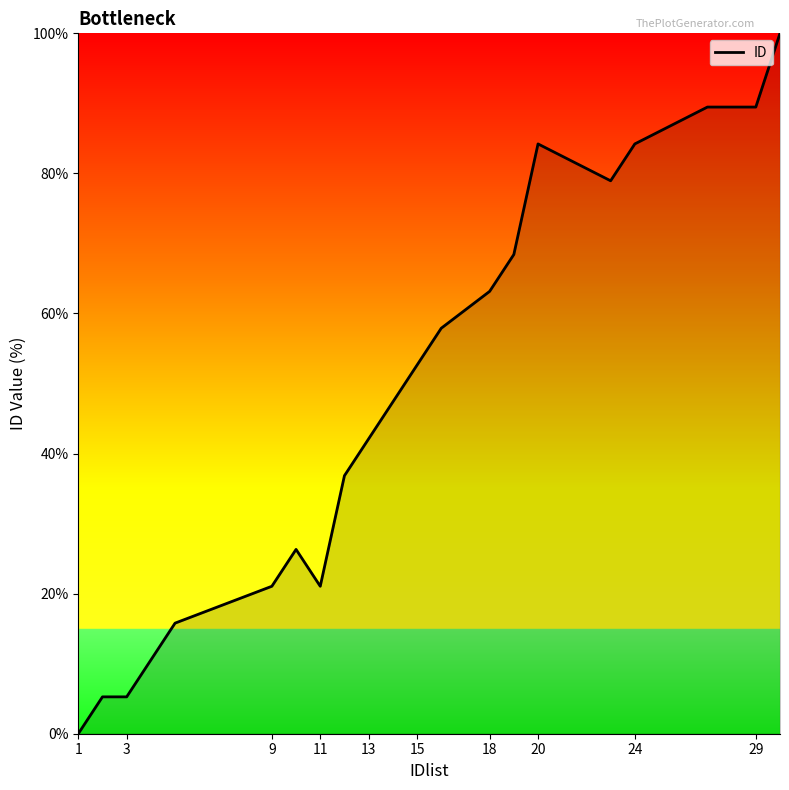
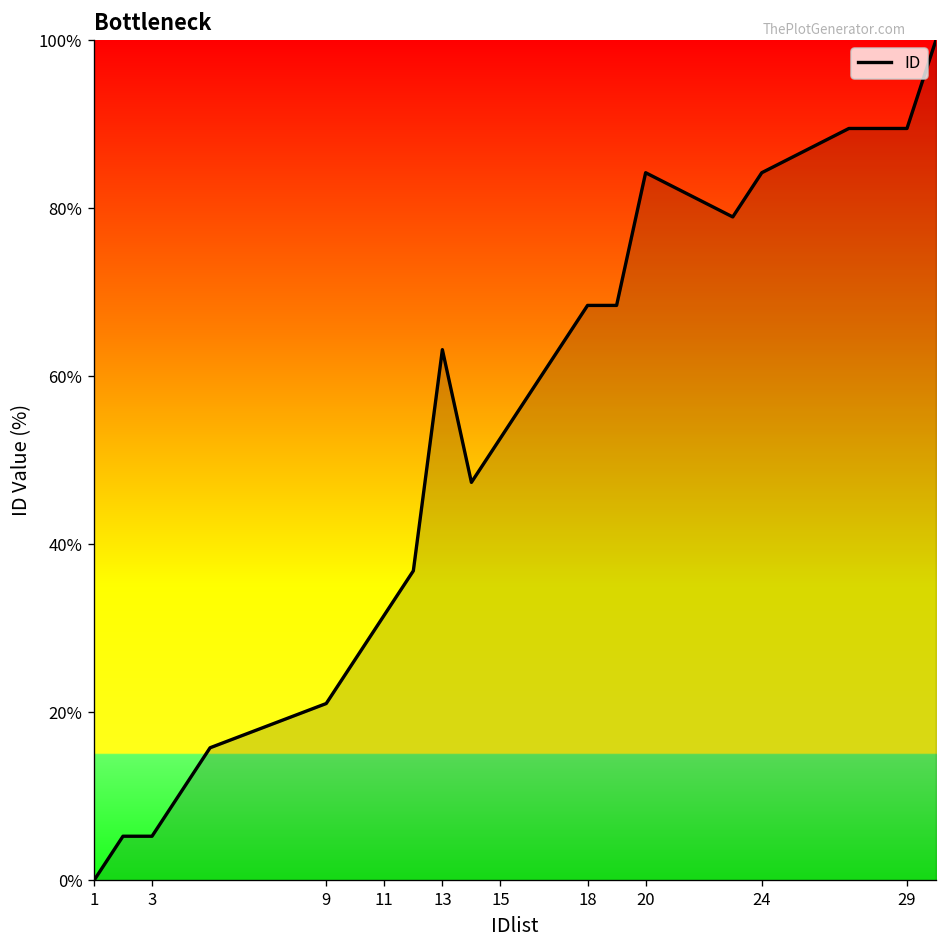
11: 21% -> 32%
13: 42% -> 63%
18: 63% -> 68%
